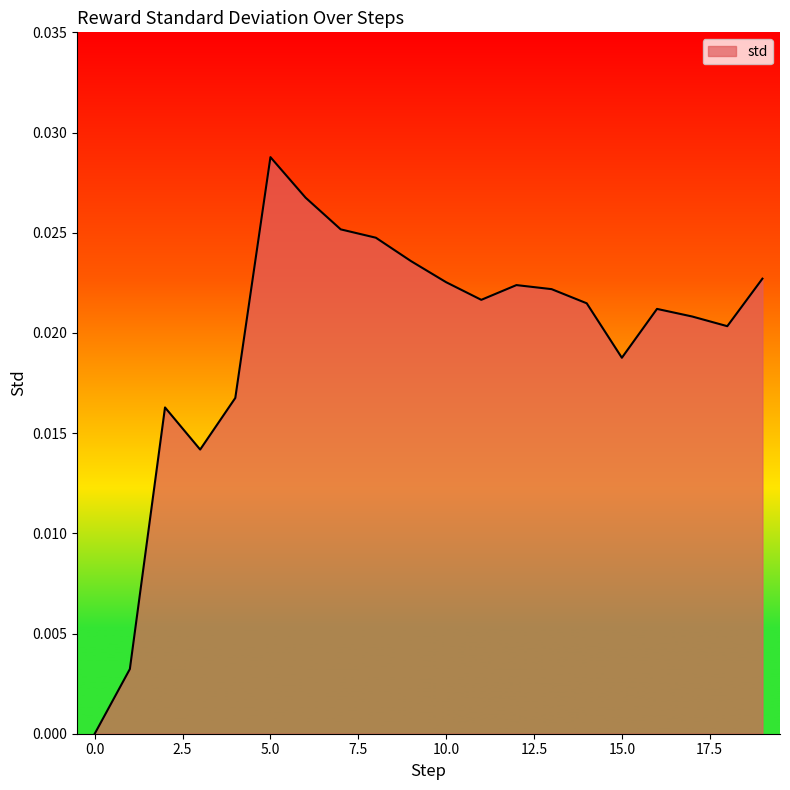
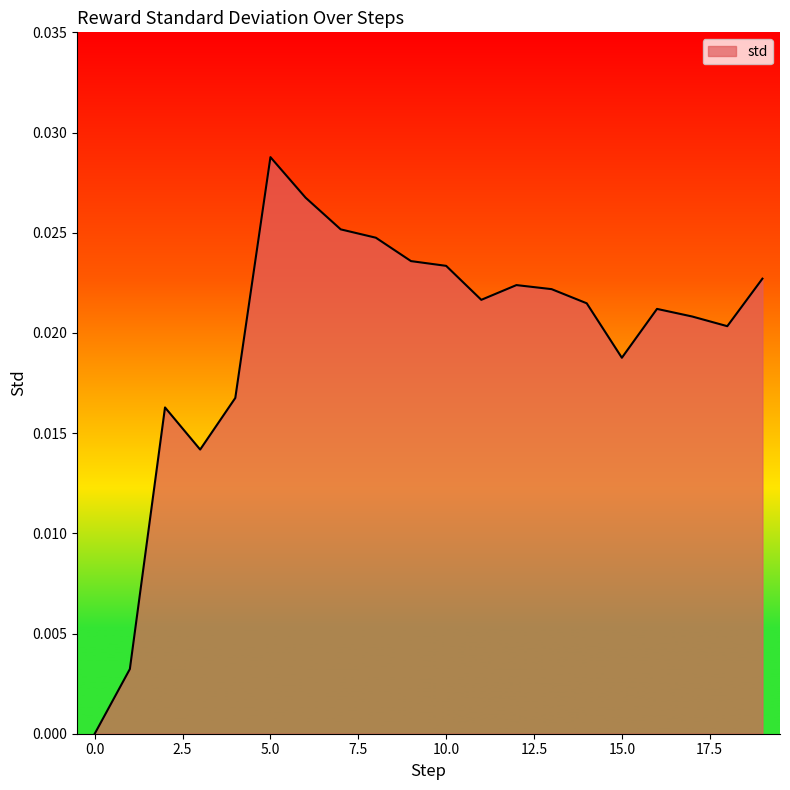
10.0: 0.0225 -> 0.0233
